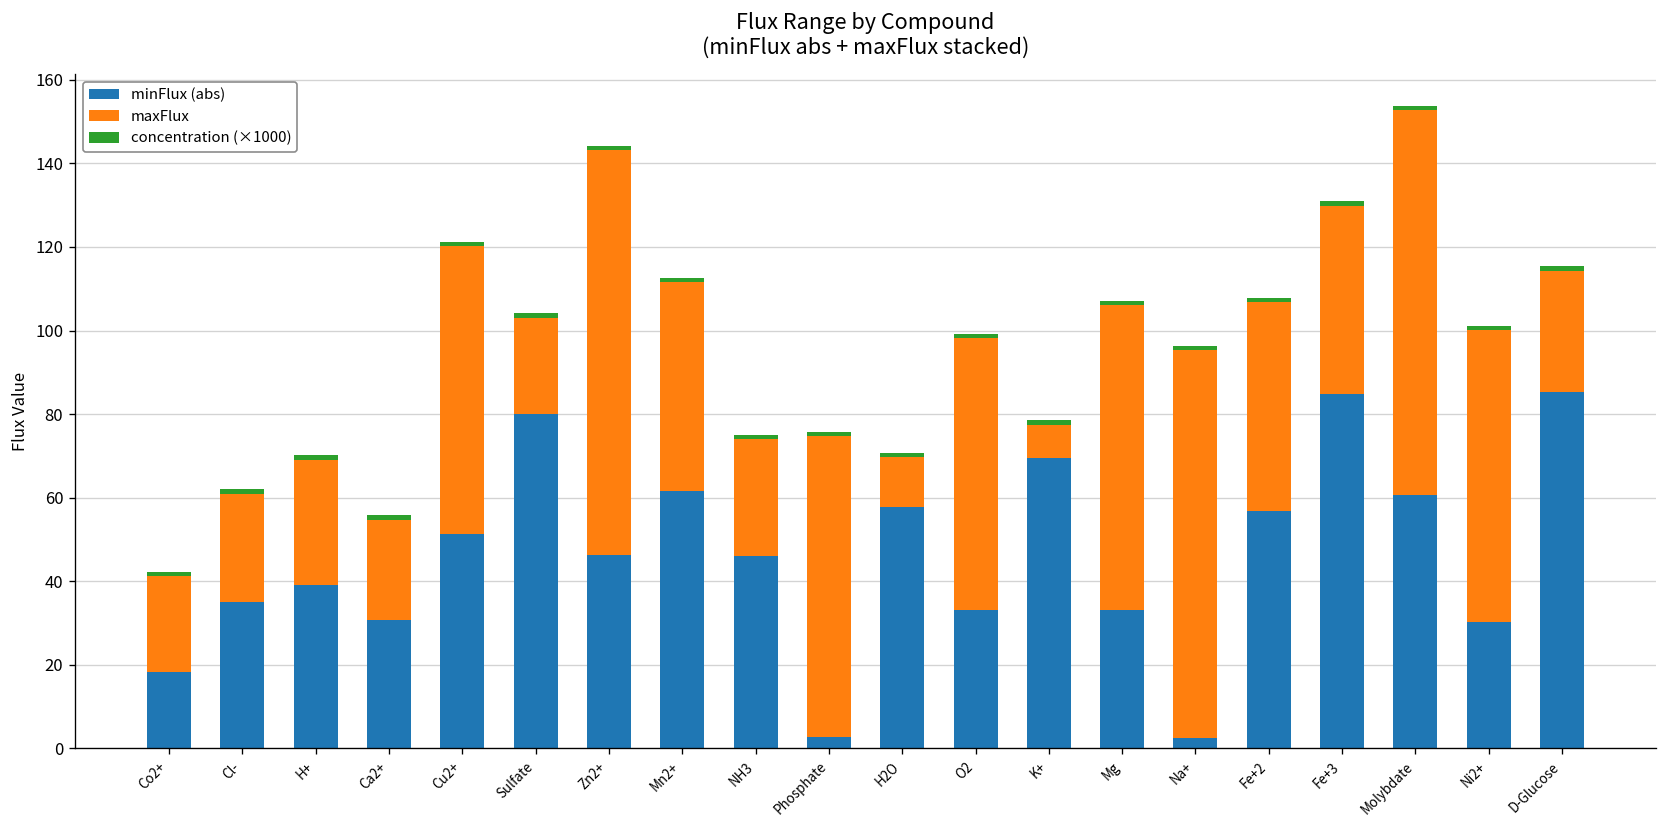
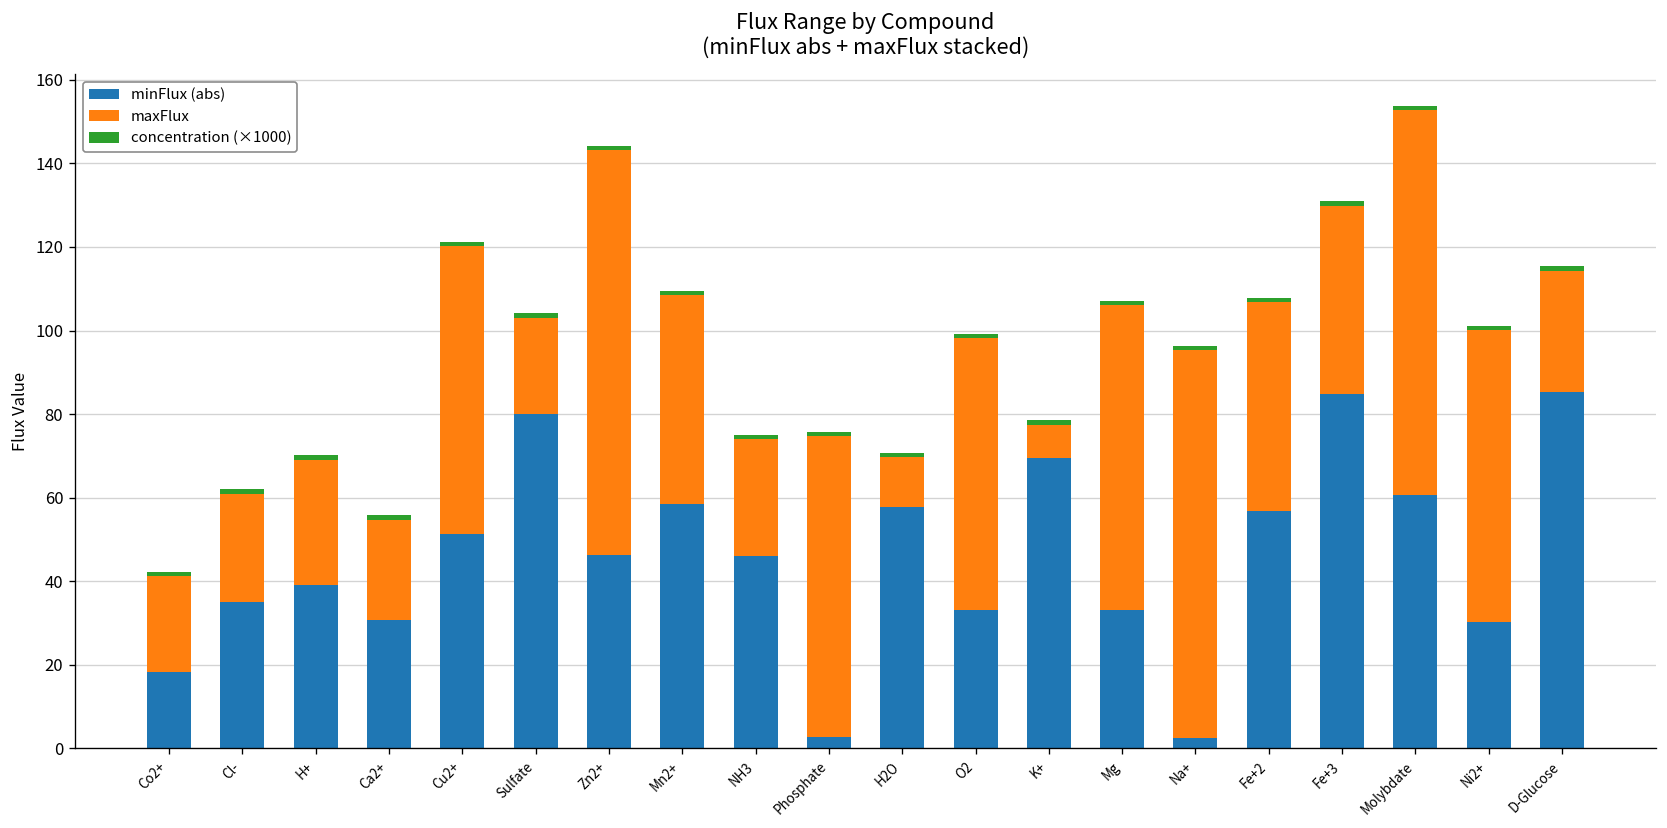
minFlux (abs), Mn2+: 62 -> 59
